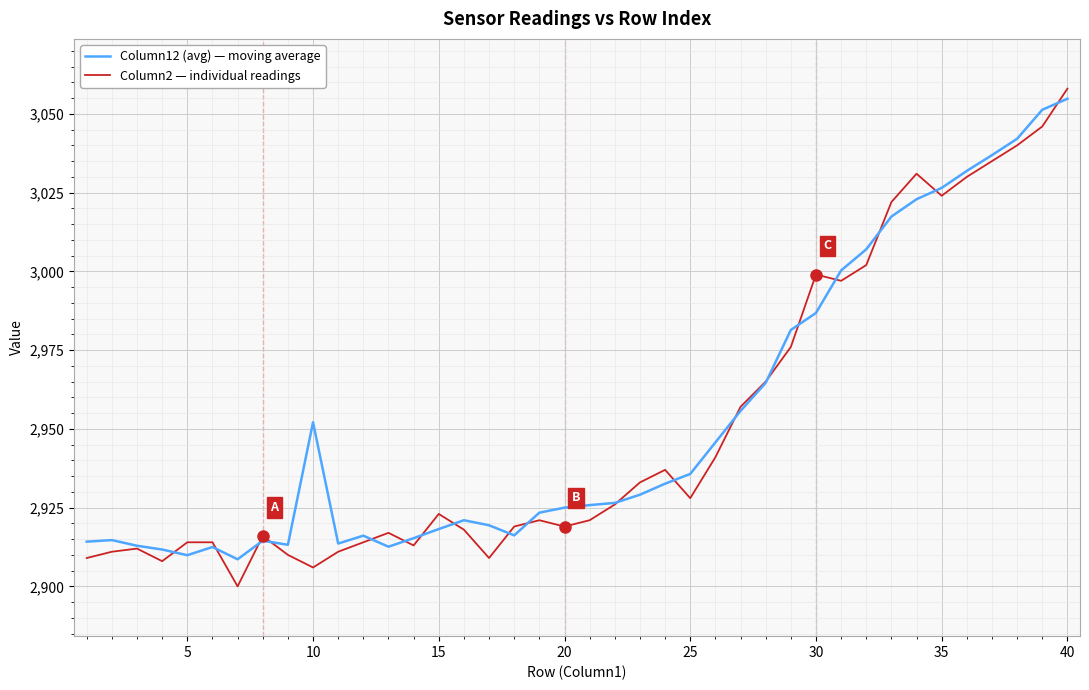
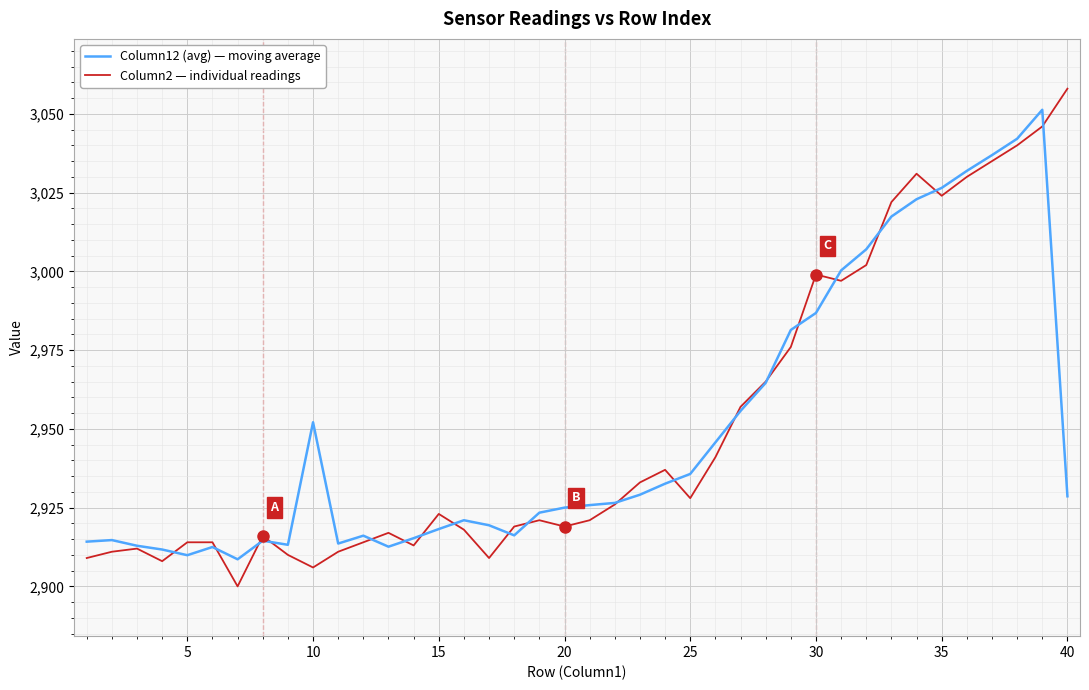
Column12 (avg) — moving average, 40: 3,055 -> 2,929
